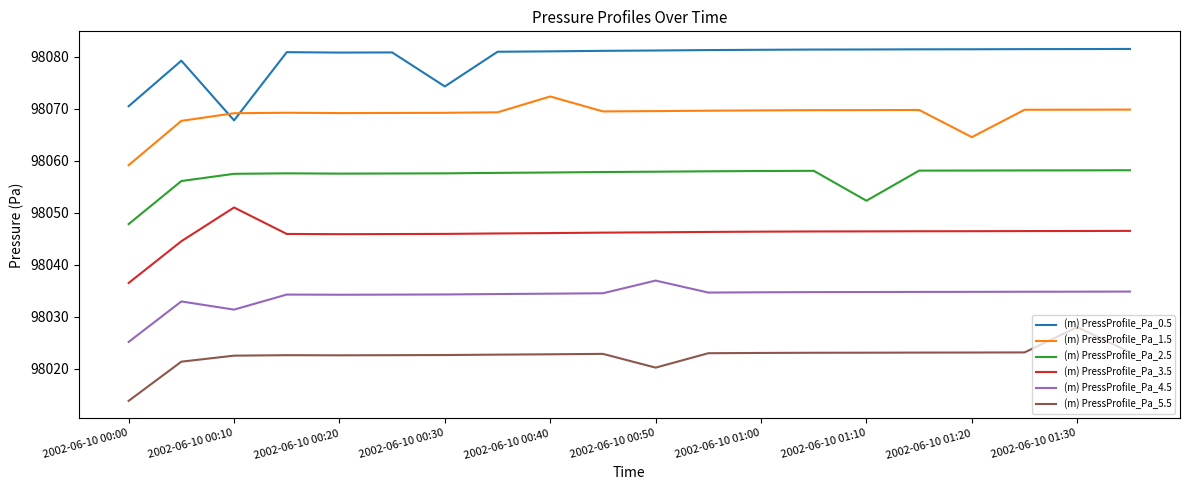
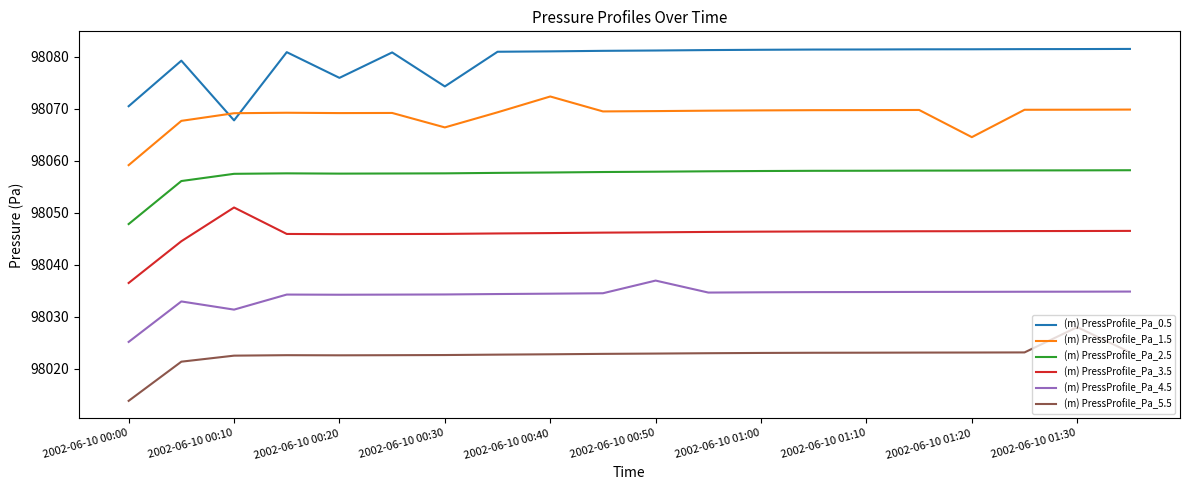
(m) PressProfile_Pa_0.5, 2002-06-10 00:20: 98081 -> 98076
(m) PressProfile_Pa_1.5, 2002-06-10 00:30: 98069 -> 98066
(m) PressProfile_Pa_5.5, 2002-06-10 00:50: 98020 -> 98023
(m) PressProfile_Pa_2.5, 2002-06-10 01:10: 98052 -> 98058
